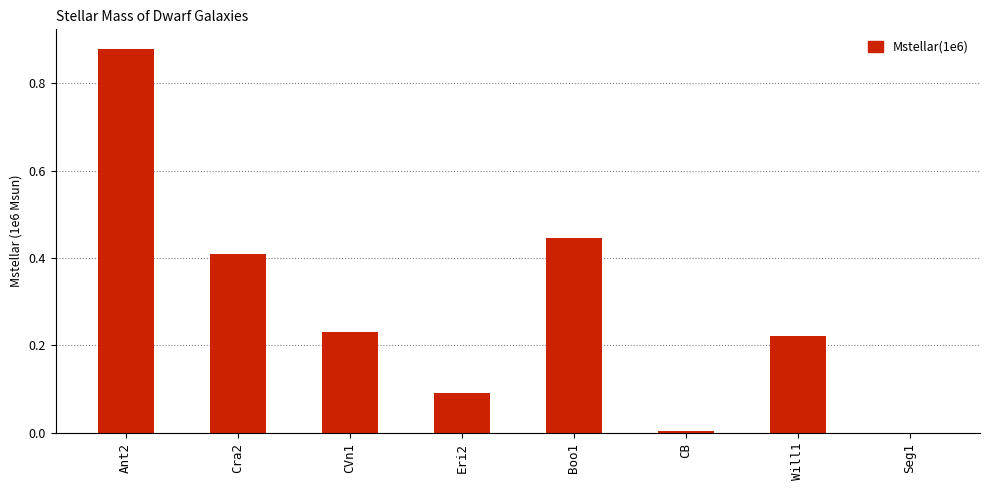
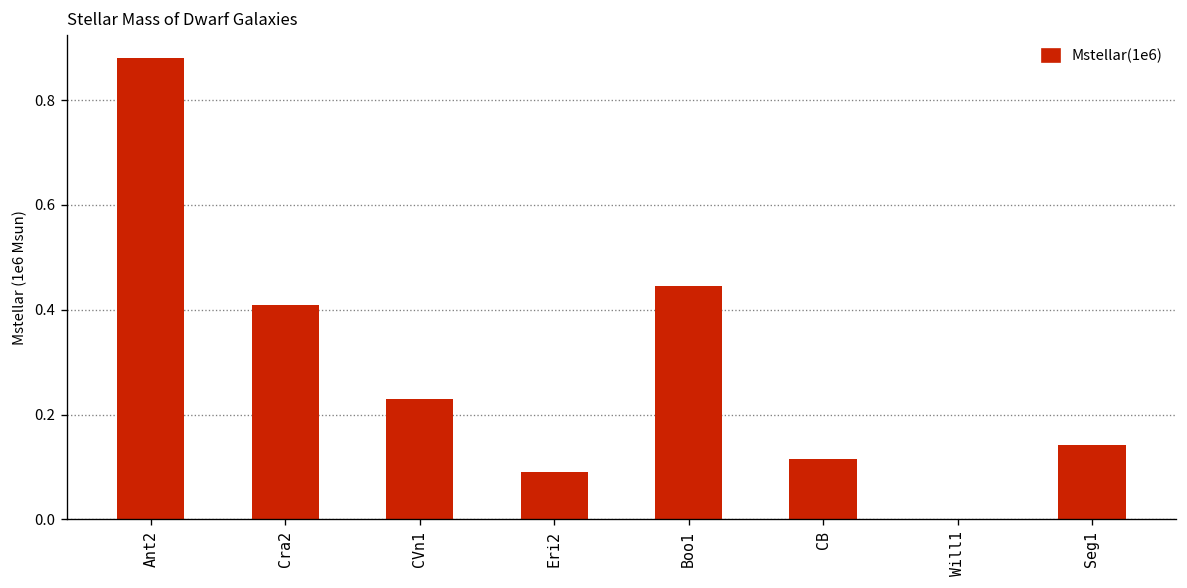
CB: 0.00 -> 0.12
Will1: 0.22 -> 0.00
Seg1: 0.00 -> 0.14
